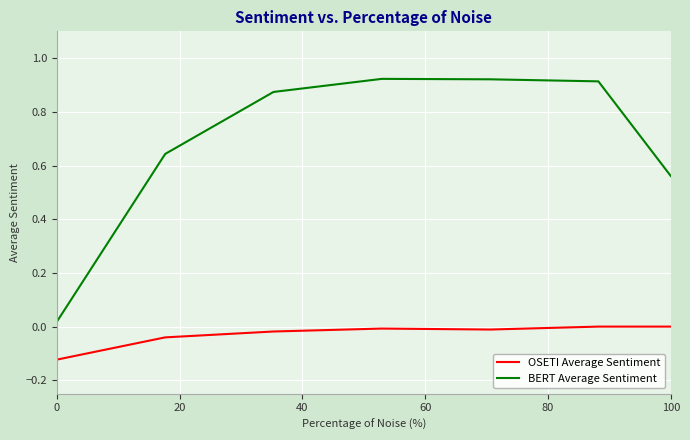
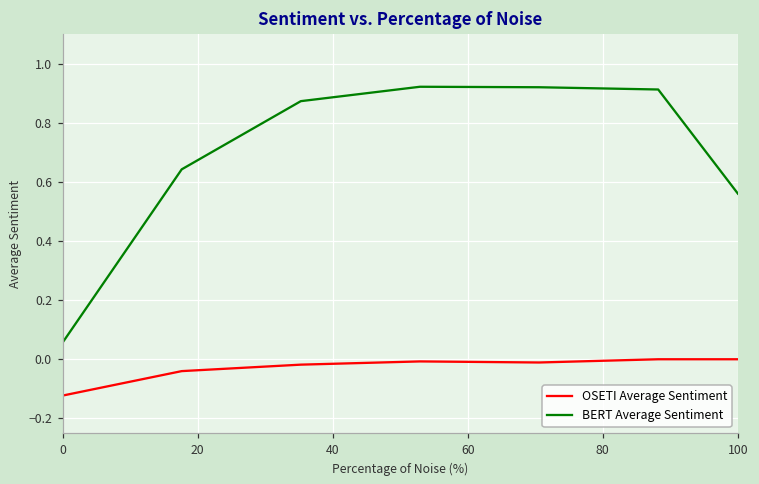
BERT Average Sentiment, 0: 0.02 -> 0.06
